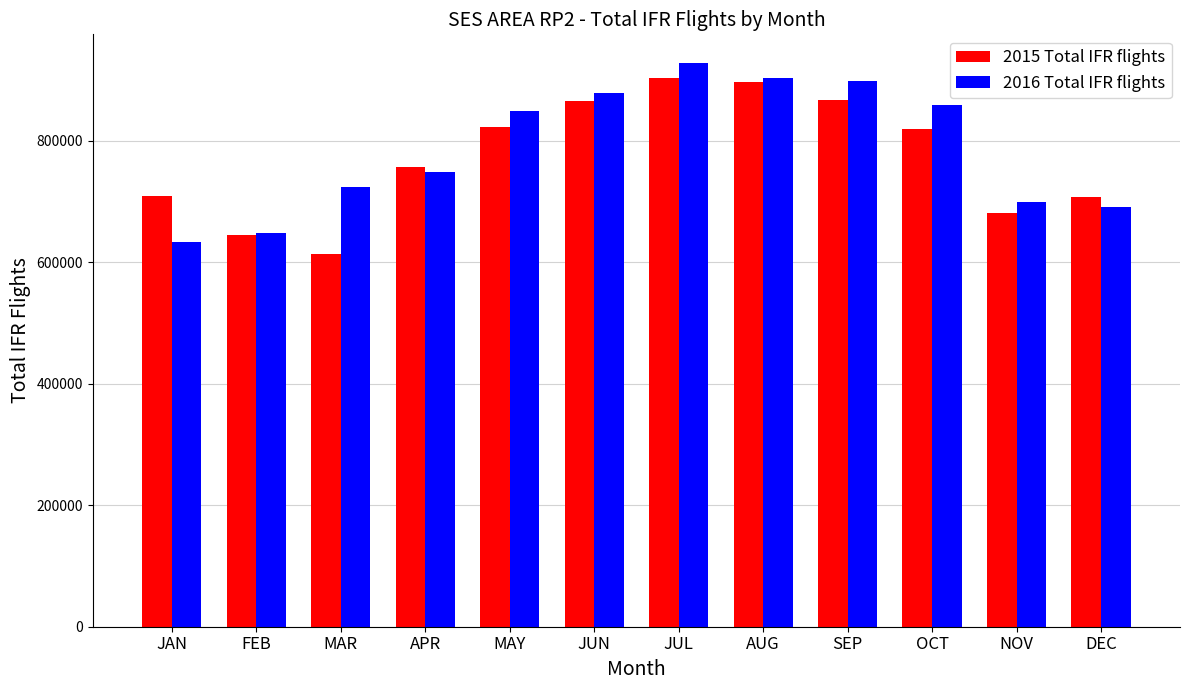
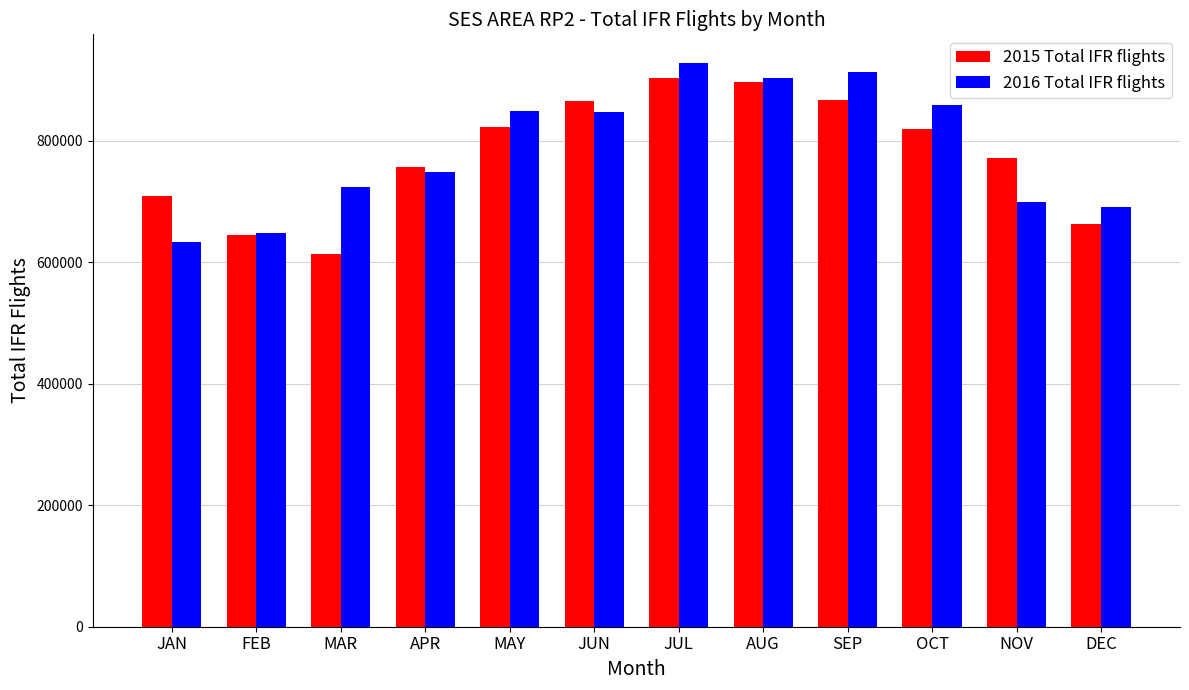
2016 Total IFR flights, JUN: 880000 -> 850000
2016 Total IFR flights, SEP: 900000 -> 910000
2015 Total IFR flights, NOV: 680000 -> 770000
2015 Total IFR flights, DEC: 710000 -> 660000
